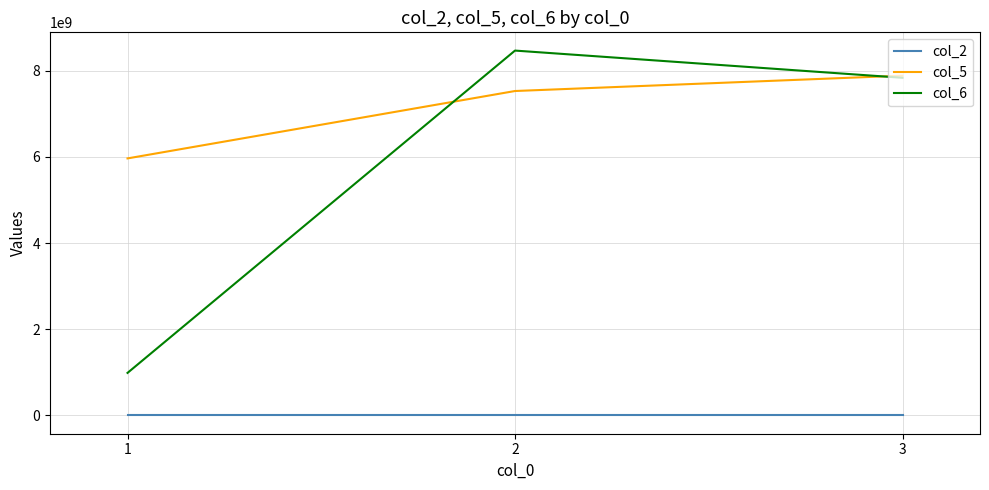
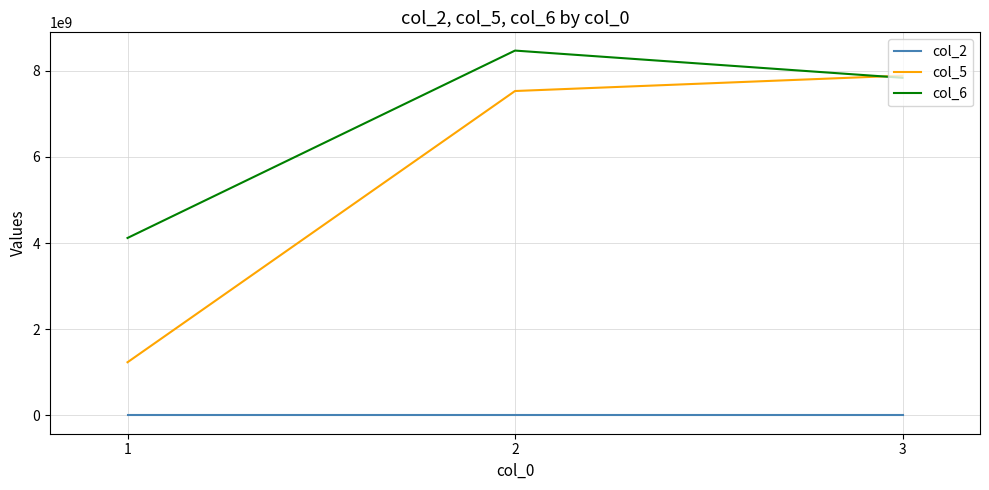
col_5, 1: 6000000000 -> 1200000000
col_6, 1: 1000000000 -> 4100000000
